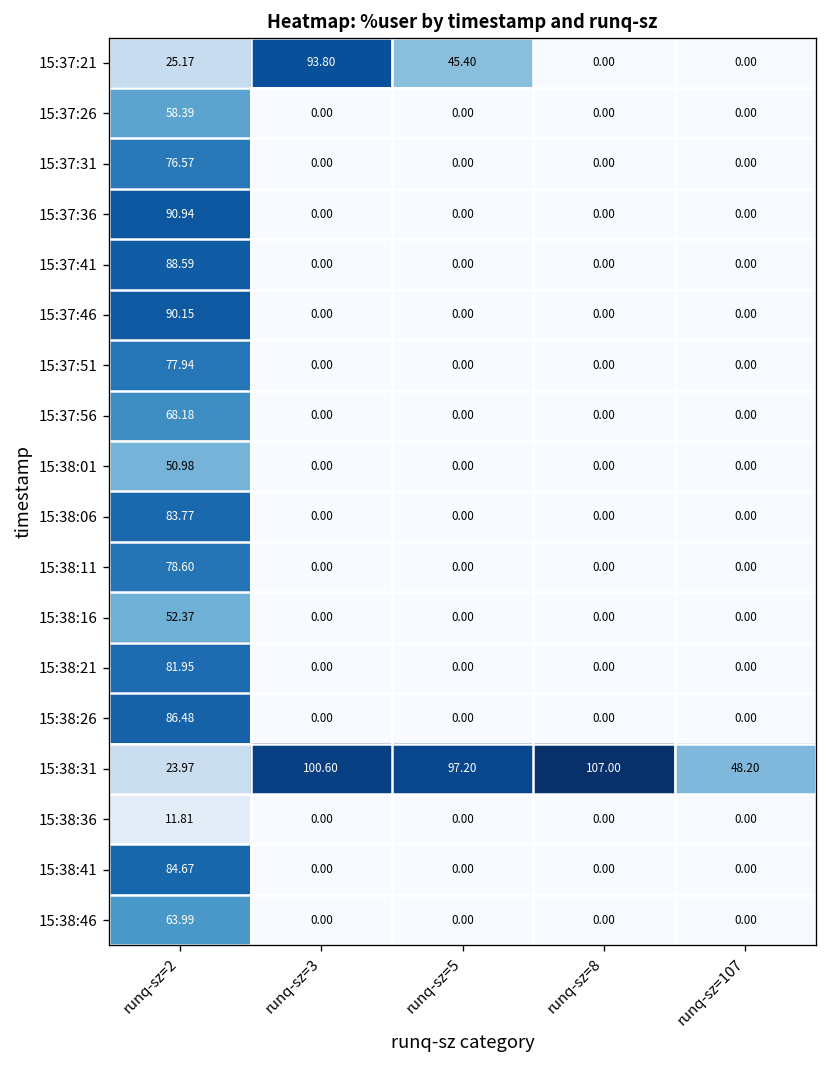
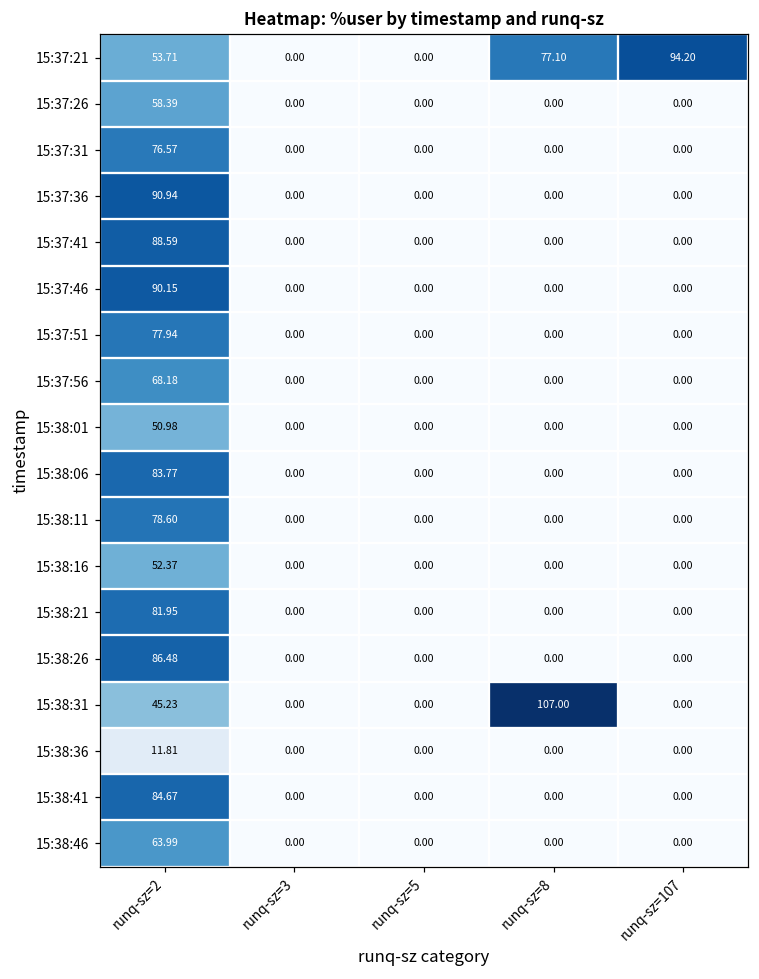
15:37:21, runq-sz=2: 25.17 -> 53.71
15:37:21, runq-sz=3: 93.80 -> 0.00
15:37:21, runq-sz=5: 45.40 -> 0.00
15:37:21, runq-sz=8: 0.00 -> 77.10
15:37:21, runq-sz=107: 0.00 -> 94.20
15:38:31, runq-sz=2: 23.97 -> 45.23
15:38:31, runq-sz=3: 100.60 -> 0.00
15:38:31, runq-sz=5: 97.20 -> 0.00
15:38:31, runq-sz=107: 48.20 -> 0.00
